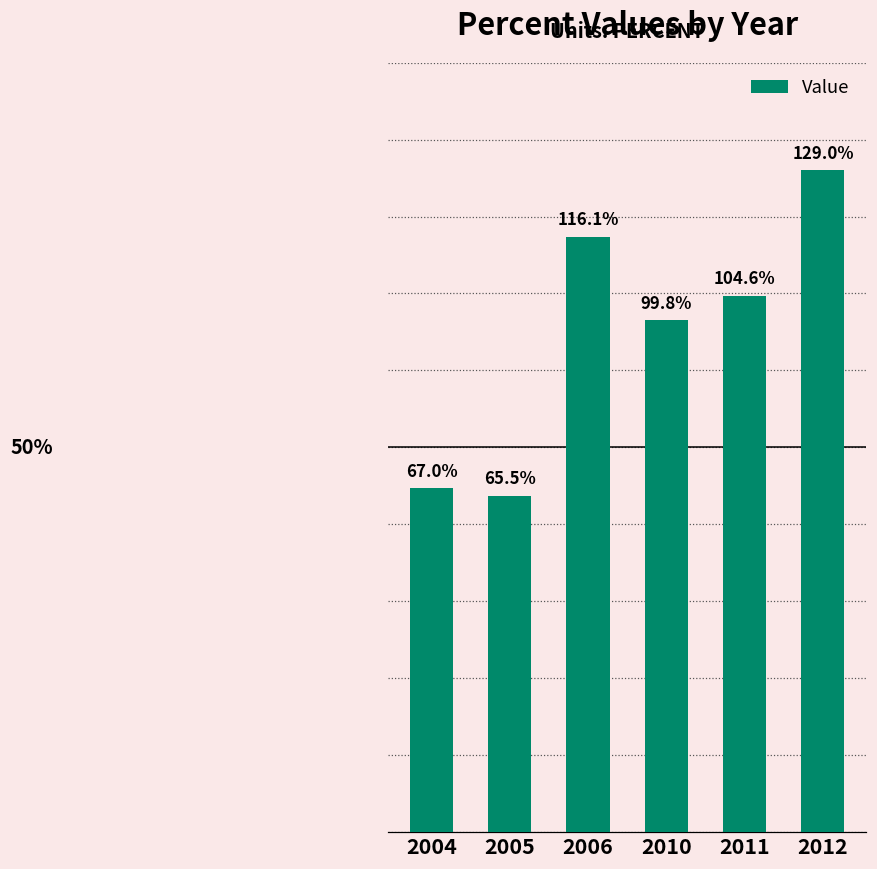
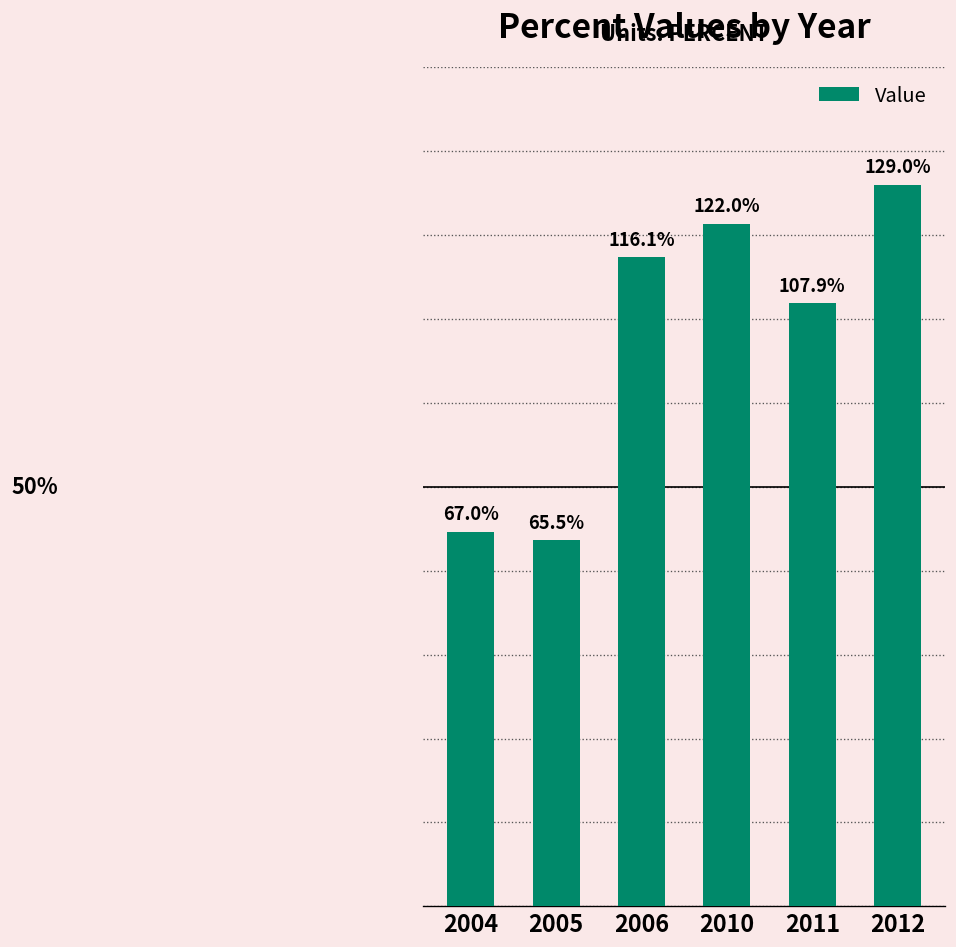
2010: 99.8% -> 122.0%
2011: 104.6% -> 107.9%
